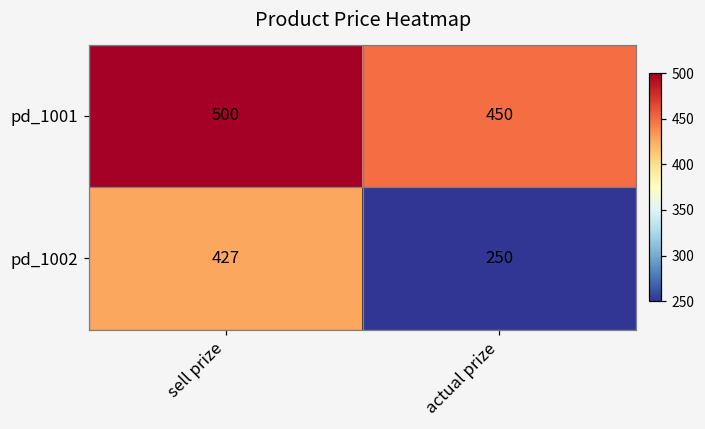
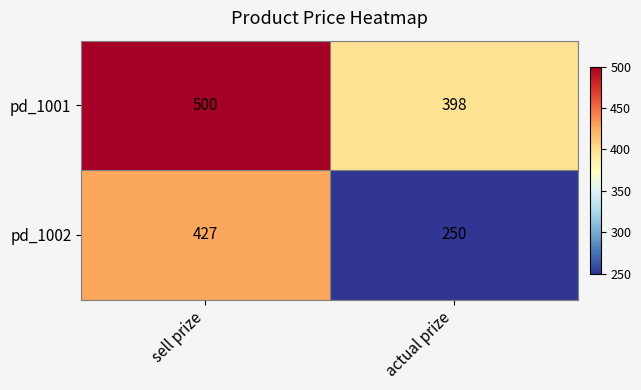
pd_1001, actual prize: 450 -> 398
